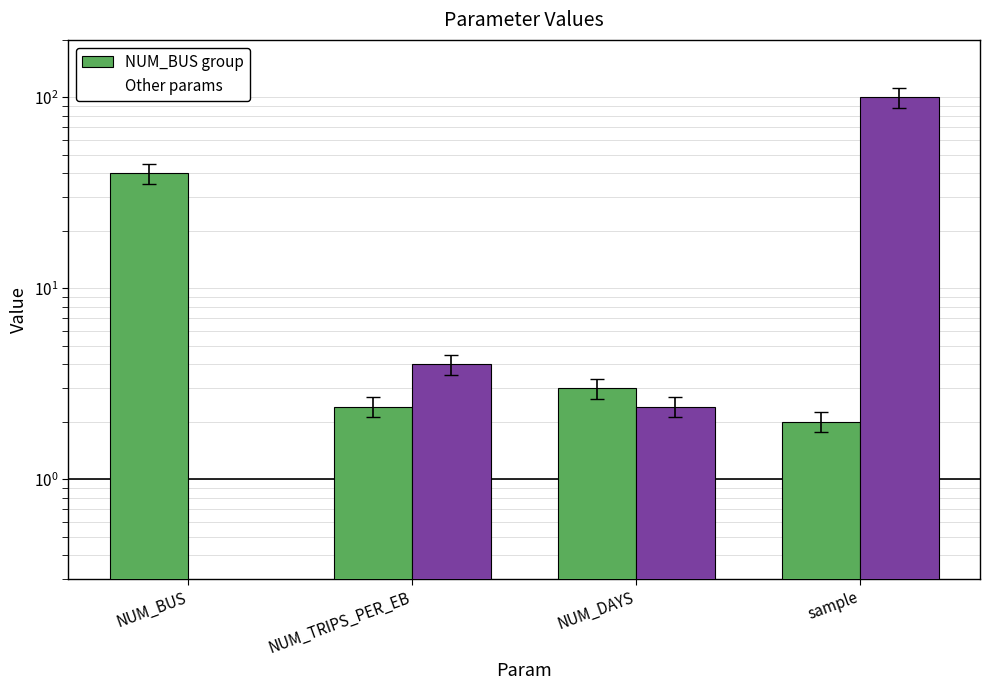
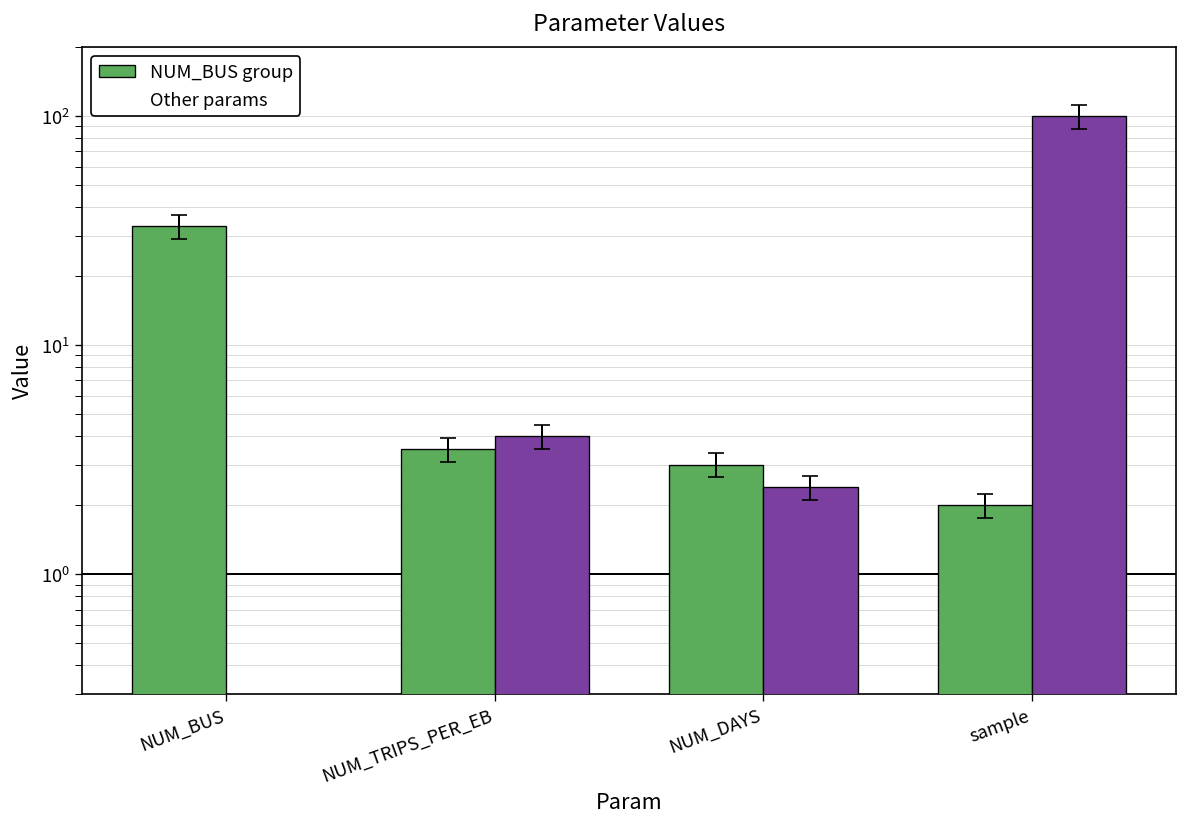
NUM_BUS group, NUM_BUS: 40 -> 33
NUM_BUS group, NUM_TRIPS_PER_EB: 2.4 -> 3.5
